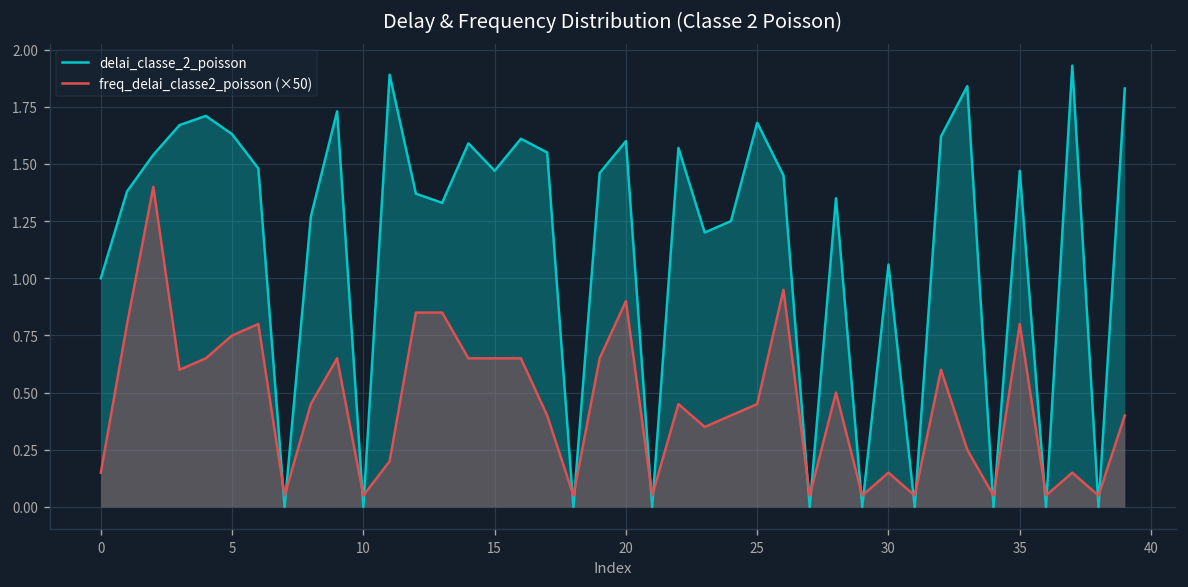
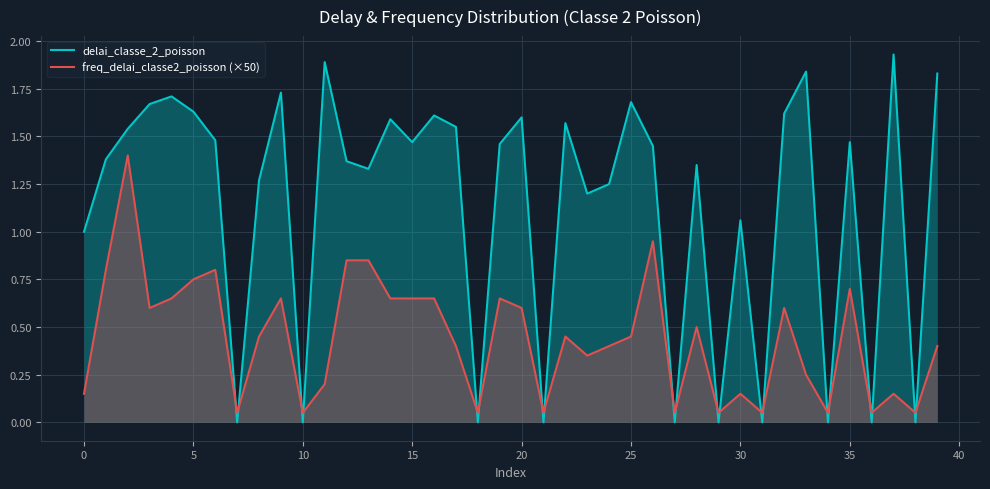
freq_delai_classe2_poisson (×50), 20: 0.90 -> 0.60
freq_delai_classe2_poisson (×50), 35: 0.80 -> 0.70
